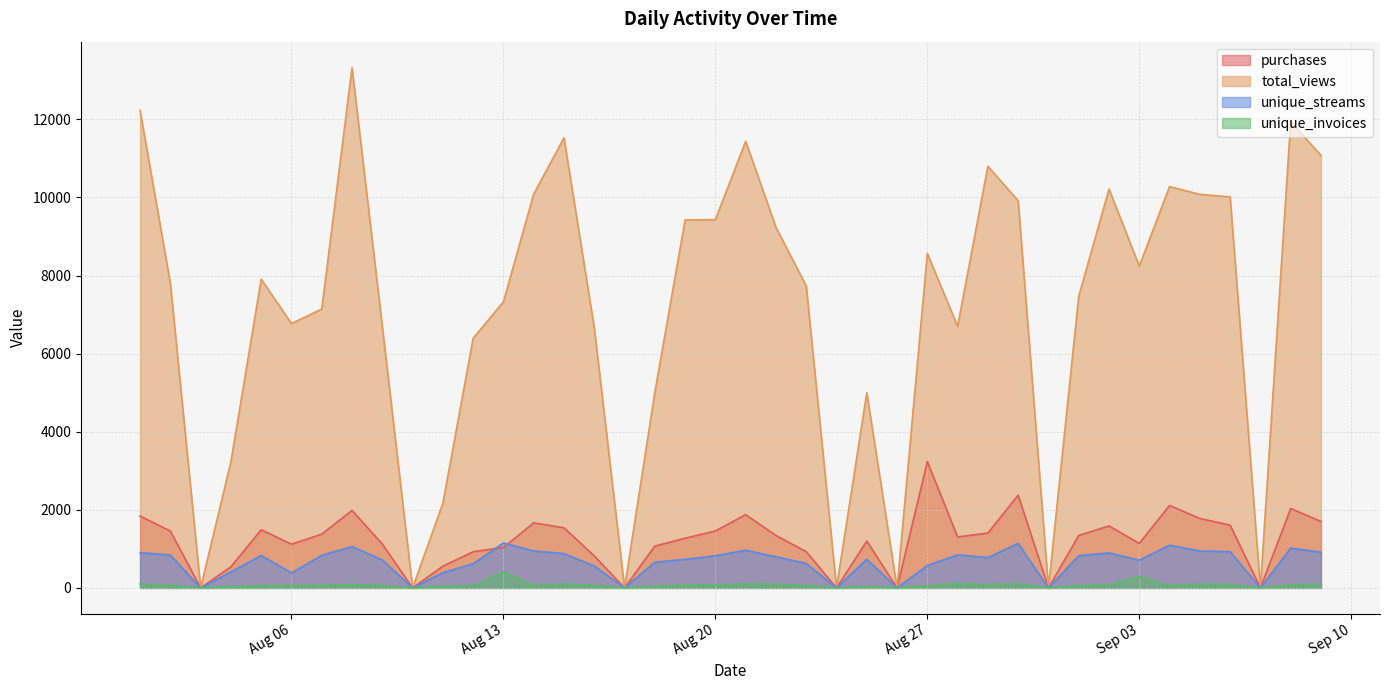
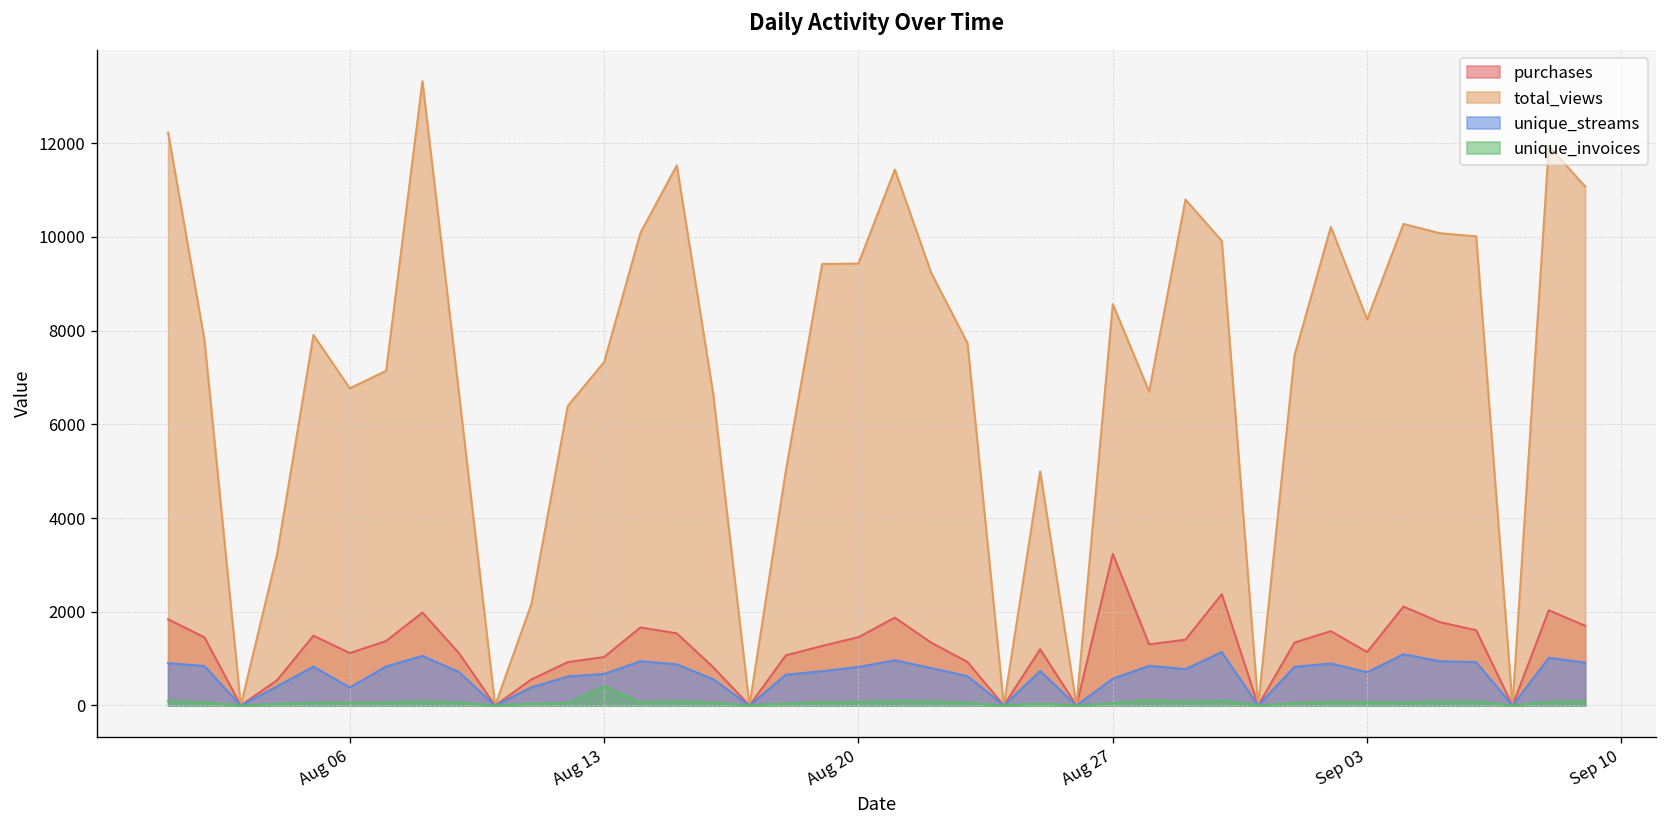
unique_streams, Aug 13: 1200 -> 700
unique_invoices, Sep 03: 300 -> 100
